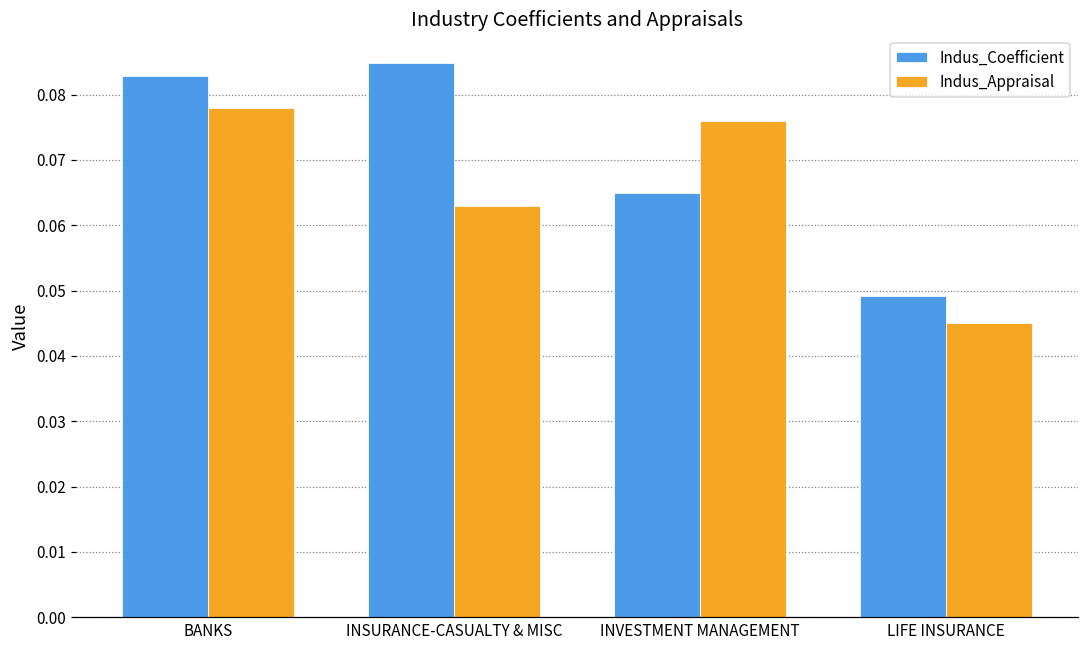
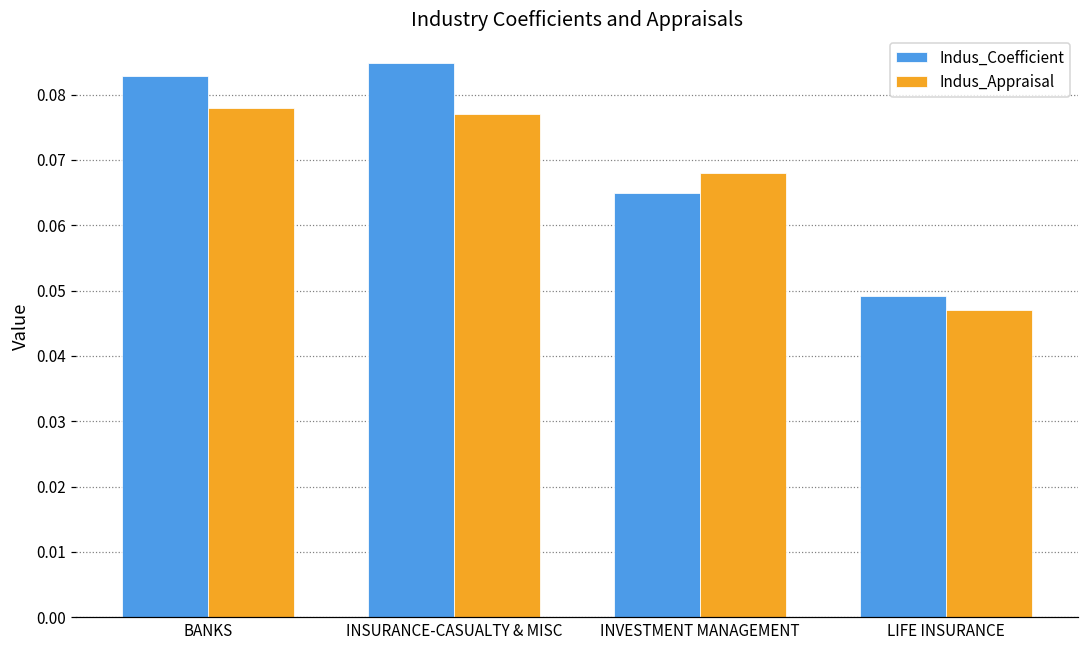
Indus_Appraisal, INSURANCE-CASUALTY & MISC: 0.063 -> 0.077
Indus_Appraisal, INVESTMENT MANAGEMENT: 0.076 -> 0.068
Indus_Appraisal, LIFE INSURANCE: 0.045 -> 0.047
